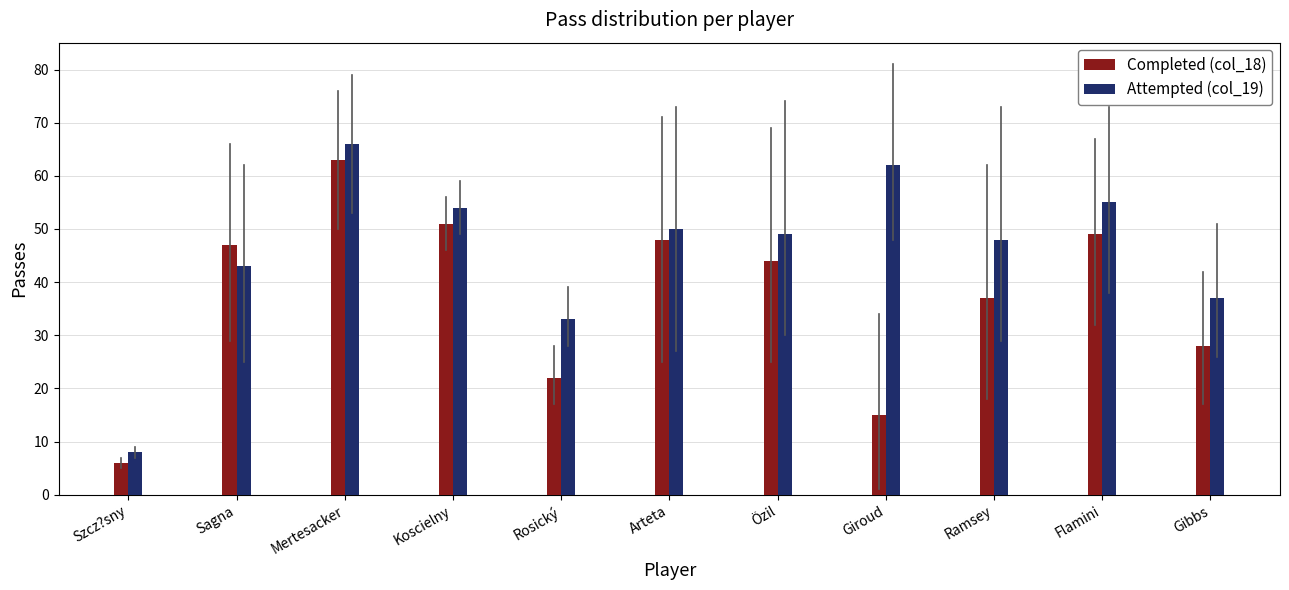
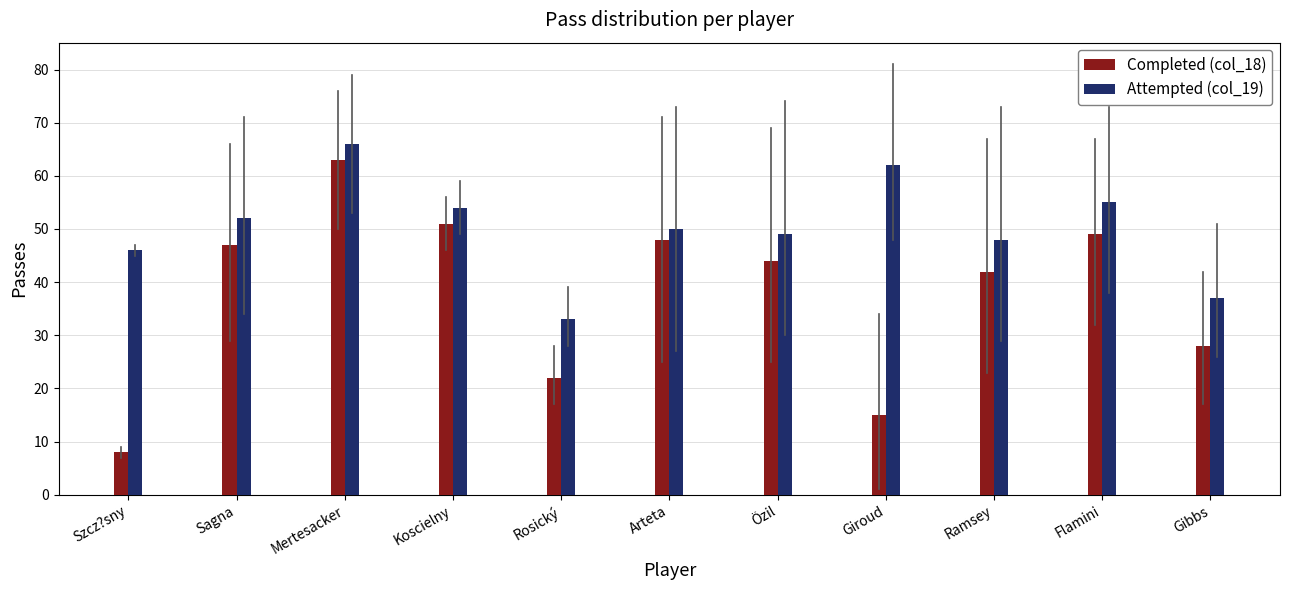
Completed (col_18), Szcz?sny: 6 -> 8
Attempted (col_19), Szcz?sny: 8 -> 46
Attempted (col_19), Sagna: 43 -> 52
Completed (col_18), Ramsey: 37 -> 42
